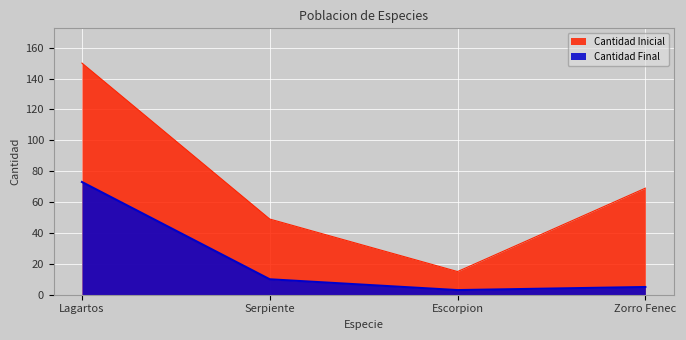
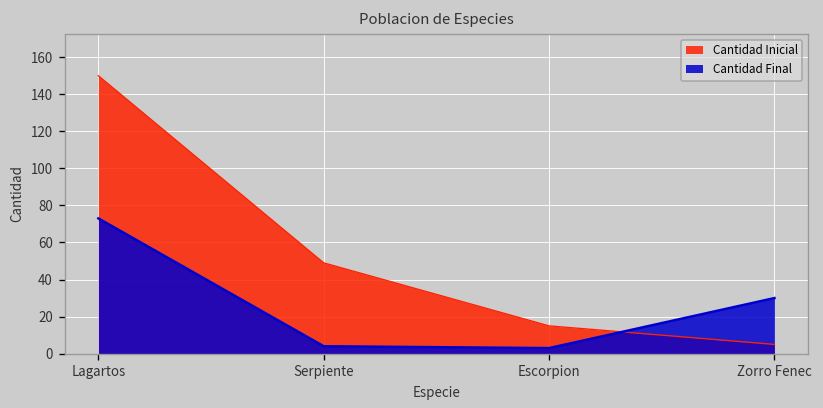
Cantidad Final, Serpiente: 10 -> 4
Cantidad Inicial, Zorro Fenec: 69 -> 5
Cantidad Final, Zorro Fenec: 5 -> 30
